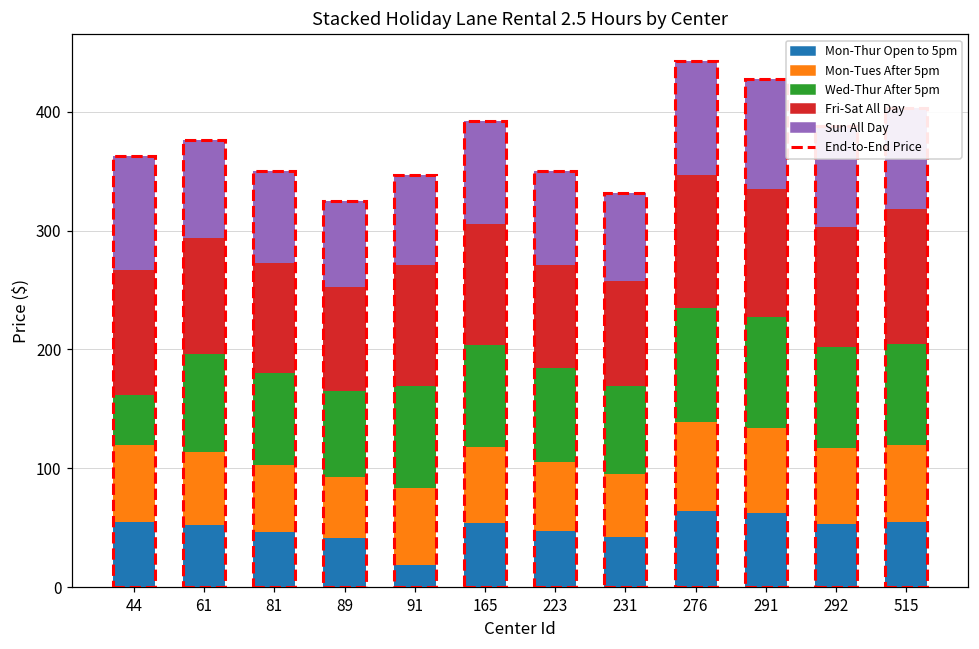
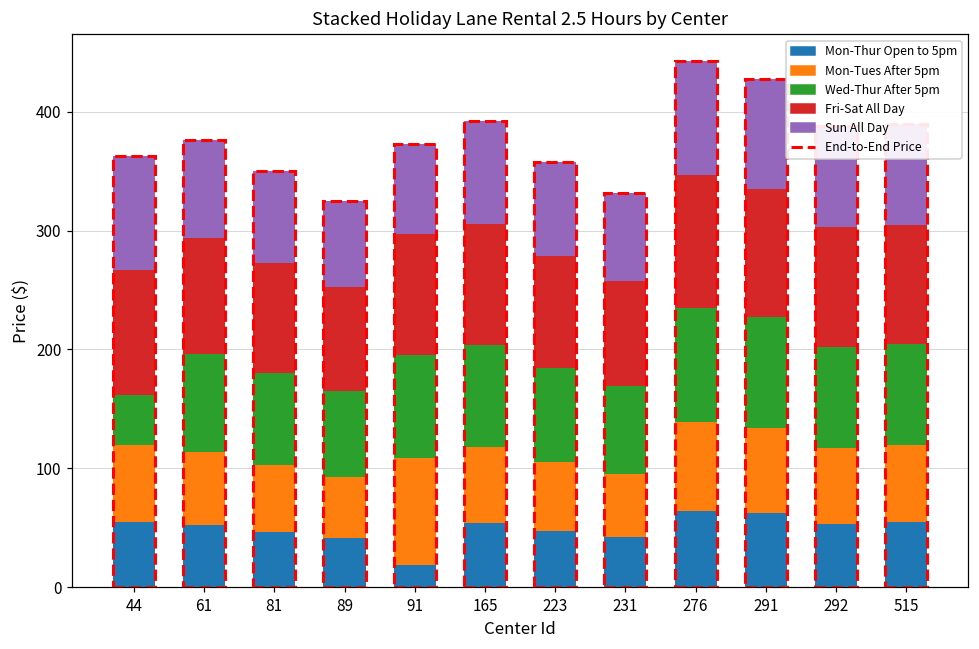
Mon-Tues After 5pm, 91: 64 -> 90
Fri-Sat All Day, 223: 87 -> 95
Fri-Sat All Day, 515: 113 -> 100
